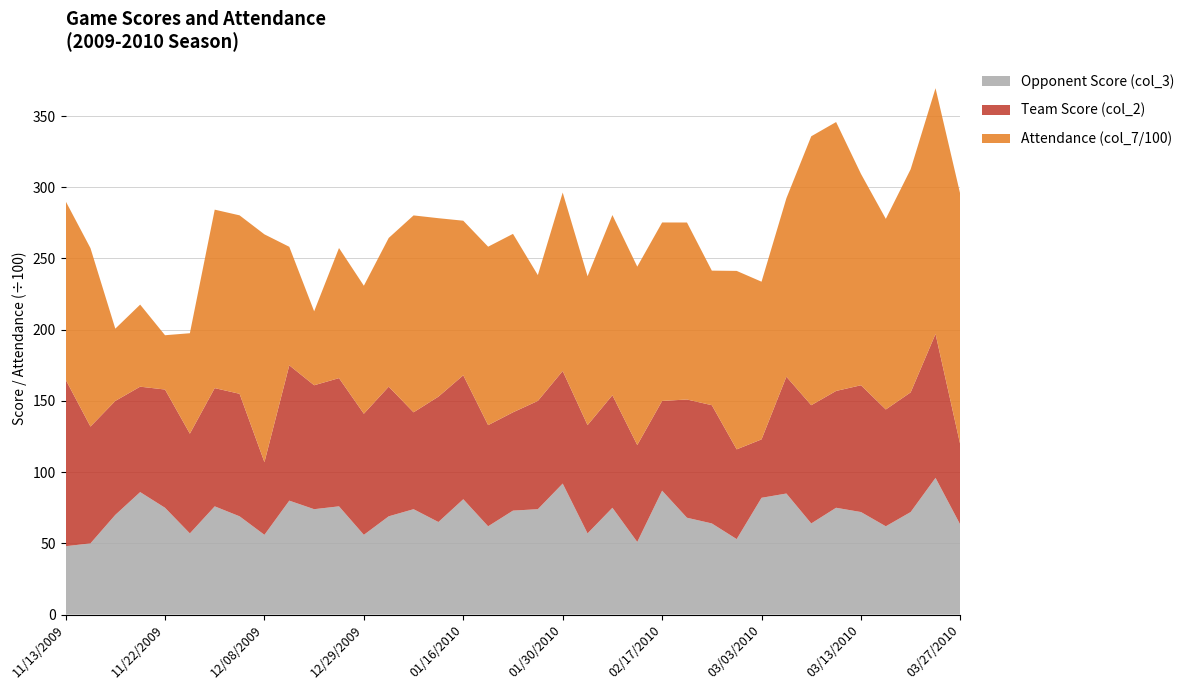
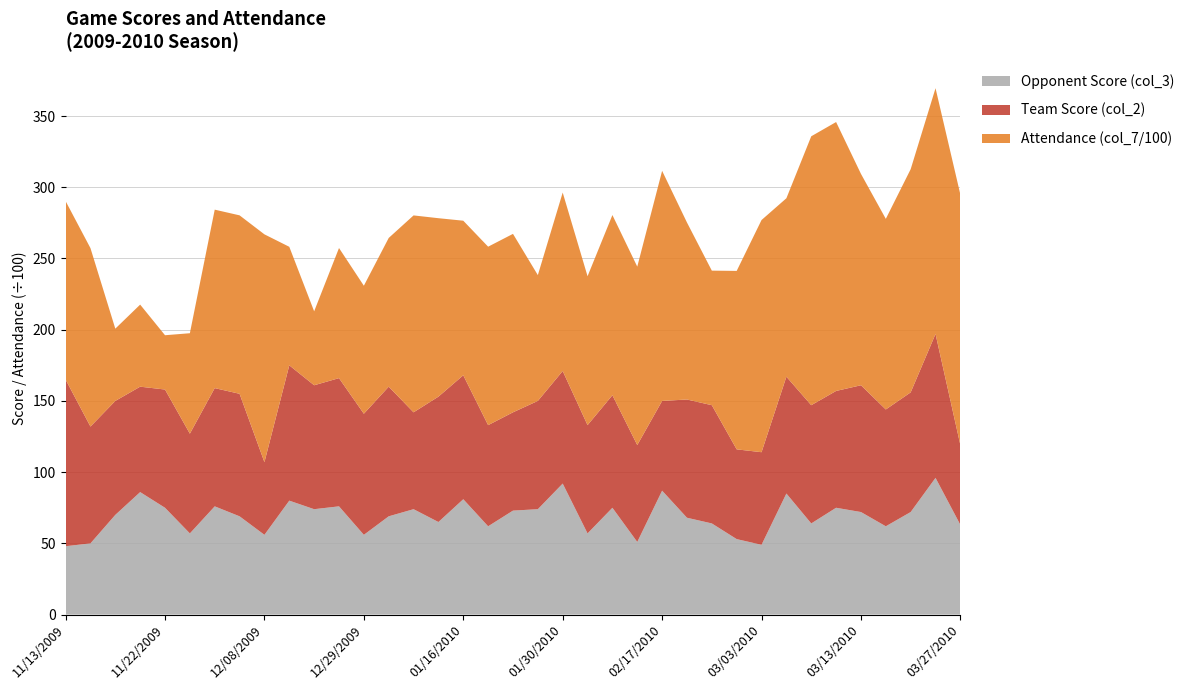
Attendance (col_7/100), 02/17/2010: 125 -> 162
Opponent Score (col_3), 03/03/2010: 82 -> 49
Team Score (col_2), 03/03/2010: 41 -> 65
Attendance (col_7/100), 03/03/2010: 111 -> 163
